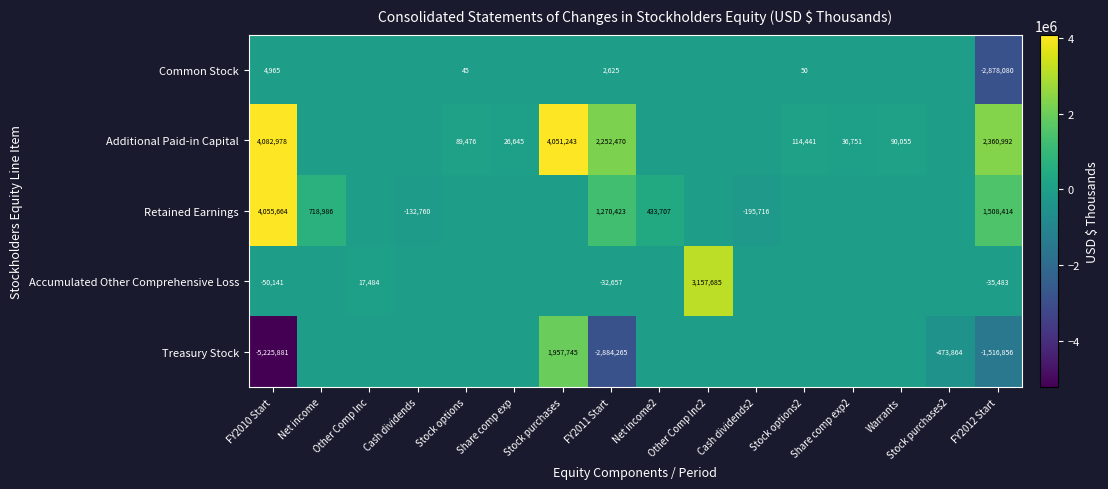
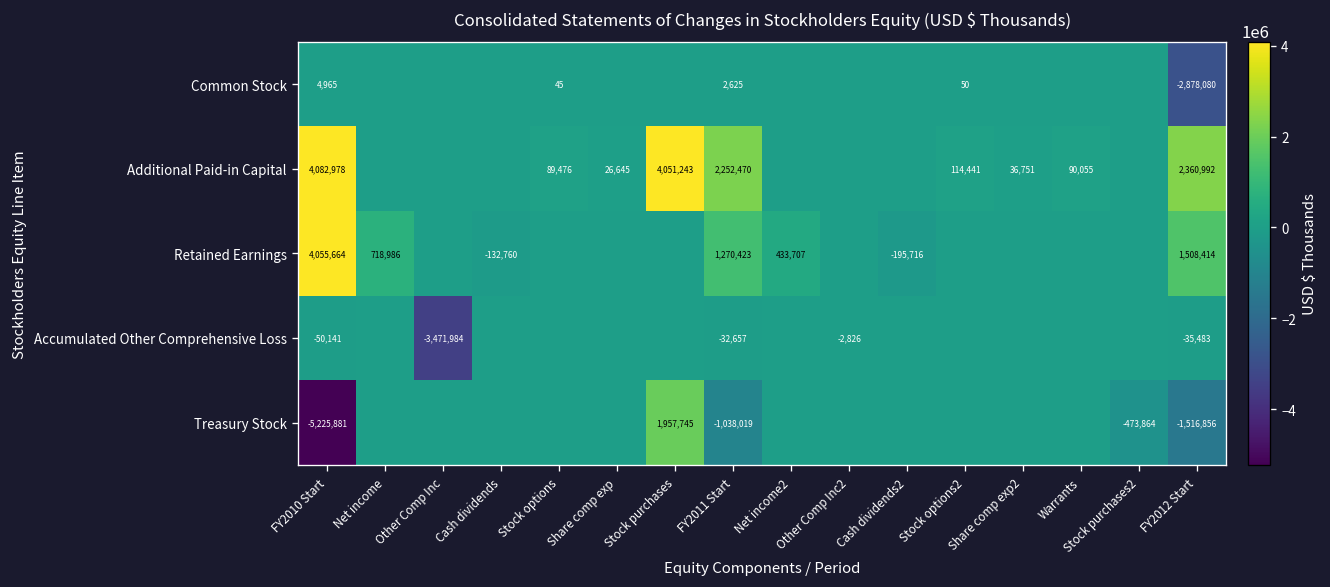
Accumulated Other Comprehensive Loss, Other Comp Inc: 17,484 -> -3,471,984
Accumulated Other Comprehensive Loss, Other Comp Inc2: 3,157,685 -> -2,826
Treasury Stock, FY2011 Start: -2,884,265 -> -1,038,019
